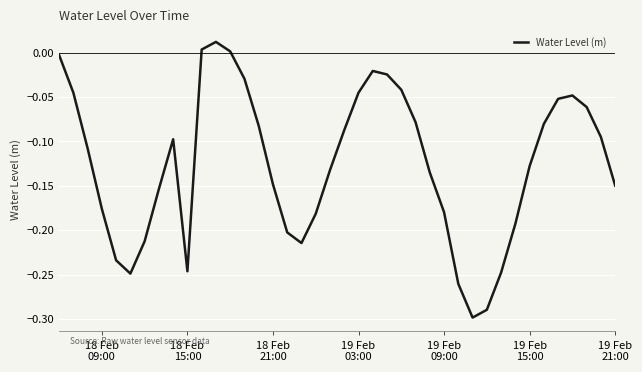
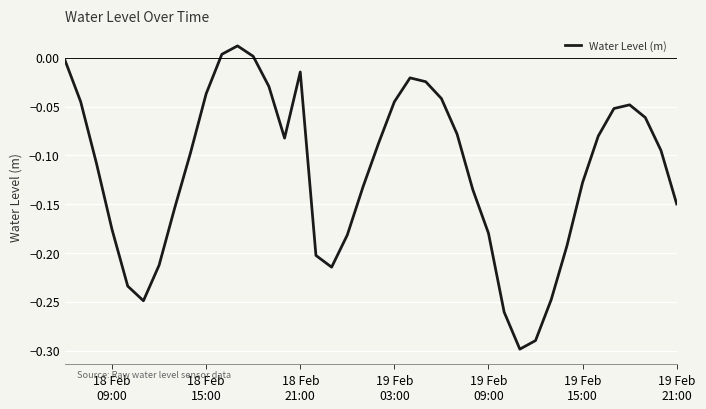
18 Feb 15:00: -0.25 -> -0.04
18 Feb 21:00: -0.15 -> -0.01
